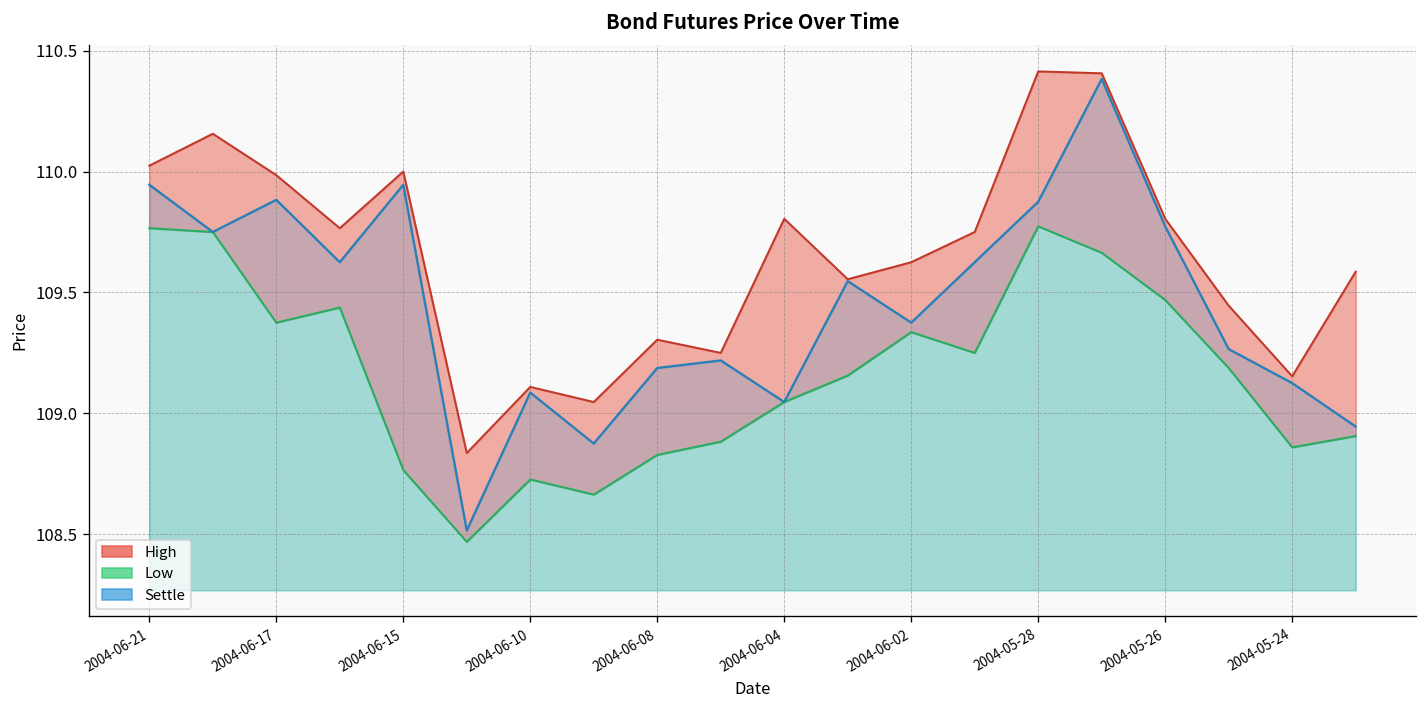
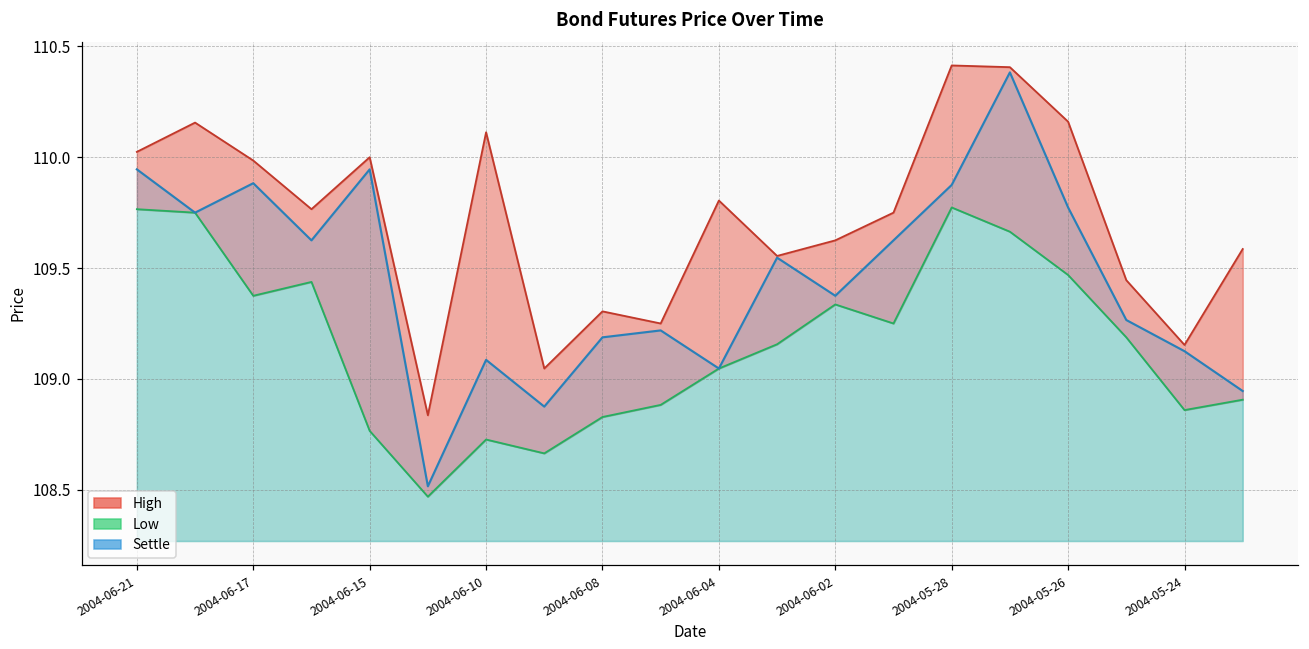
High, 2004-06-10: 109.11 -> 110.11
High, 2004-05-26: 109.80 -> 110.16
